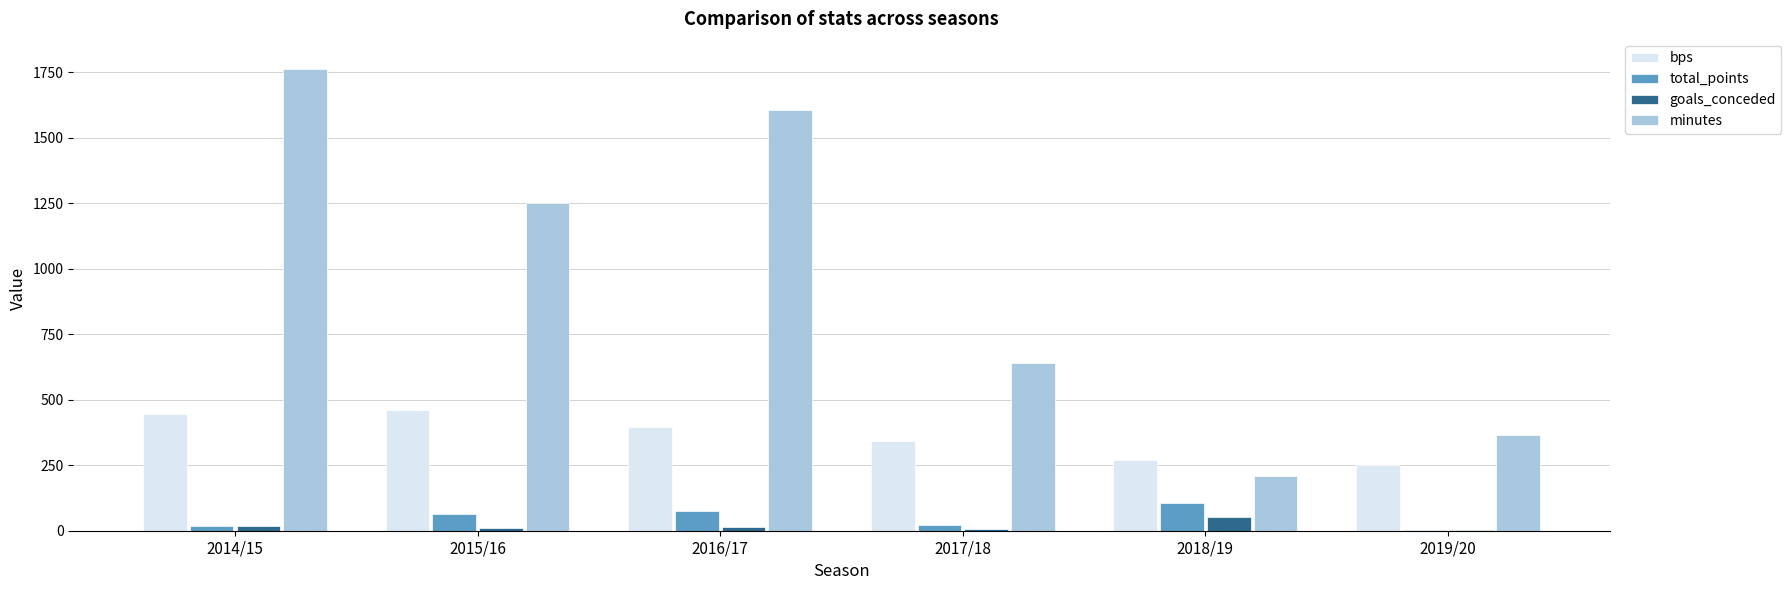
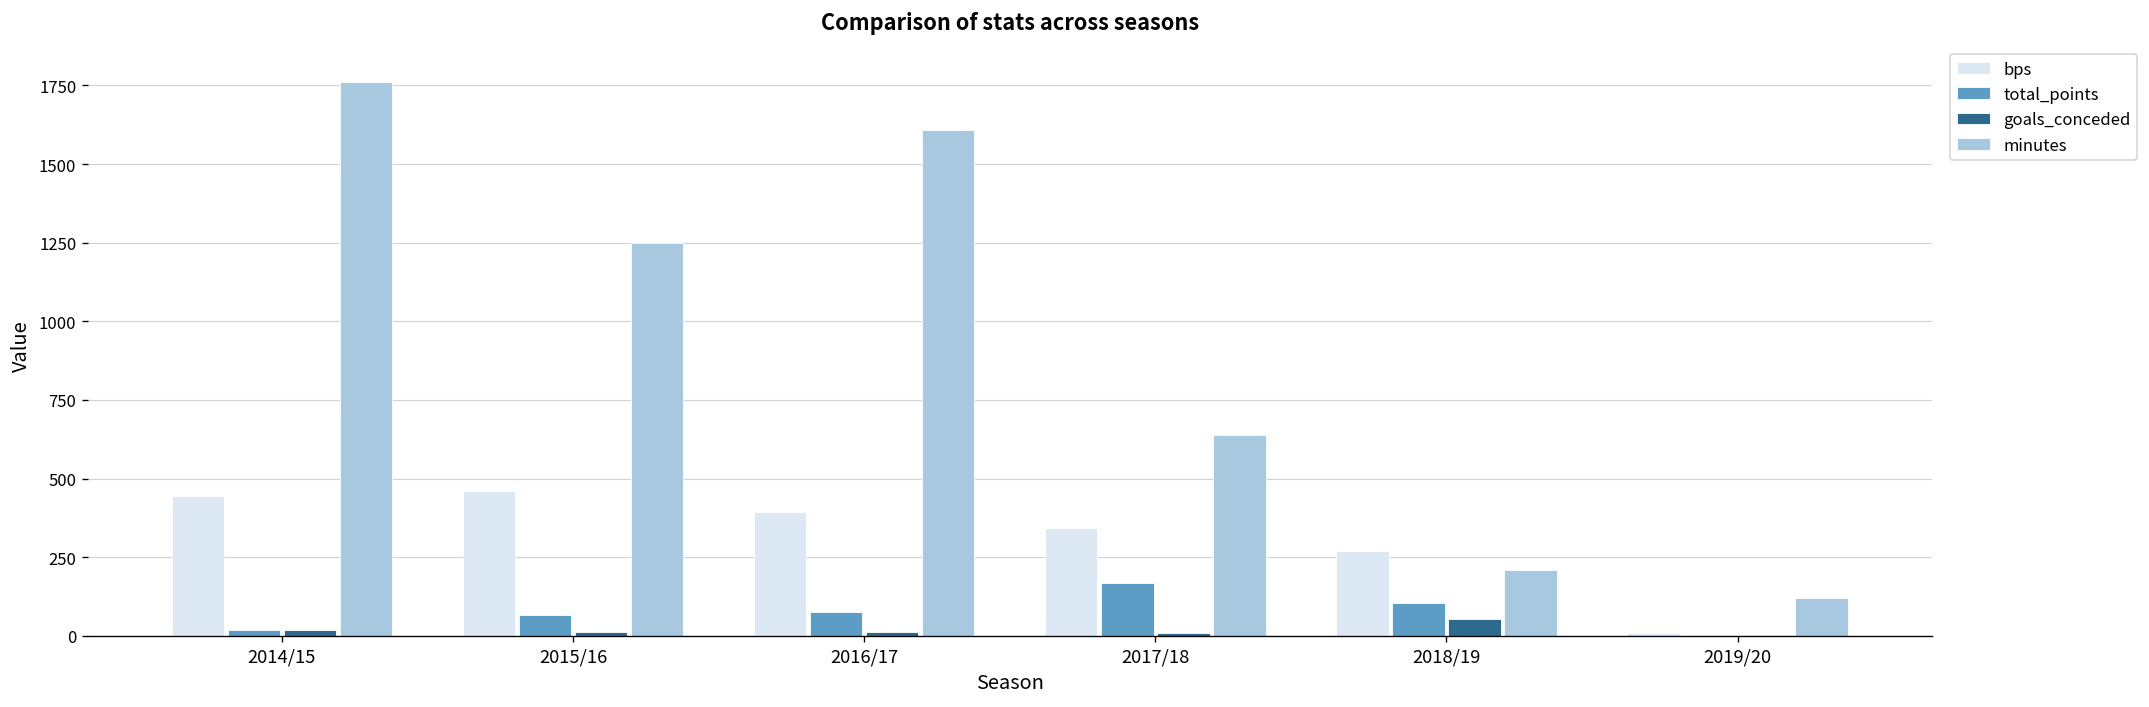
total_points, 2017/18: 20 -> 170
bps, 2019/20: 250 -> 10
minutes, 2019/20: 370 -> 120
